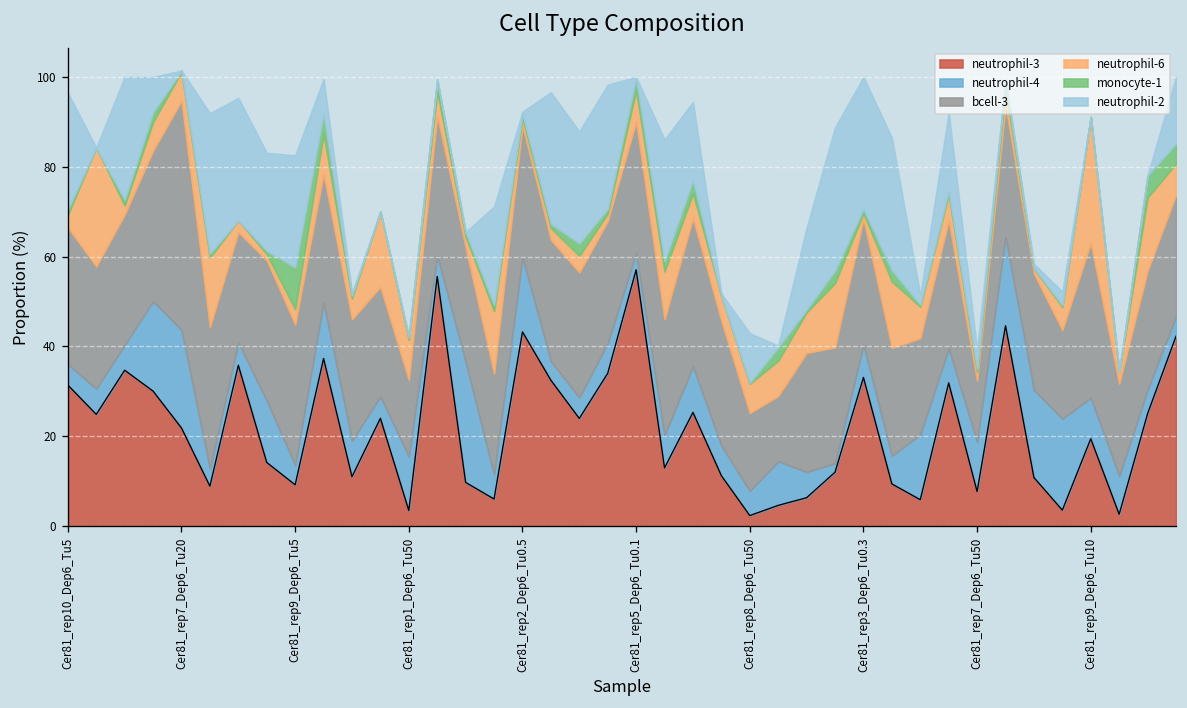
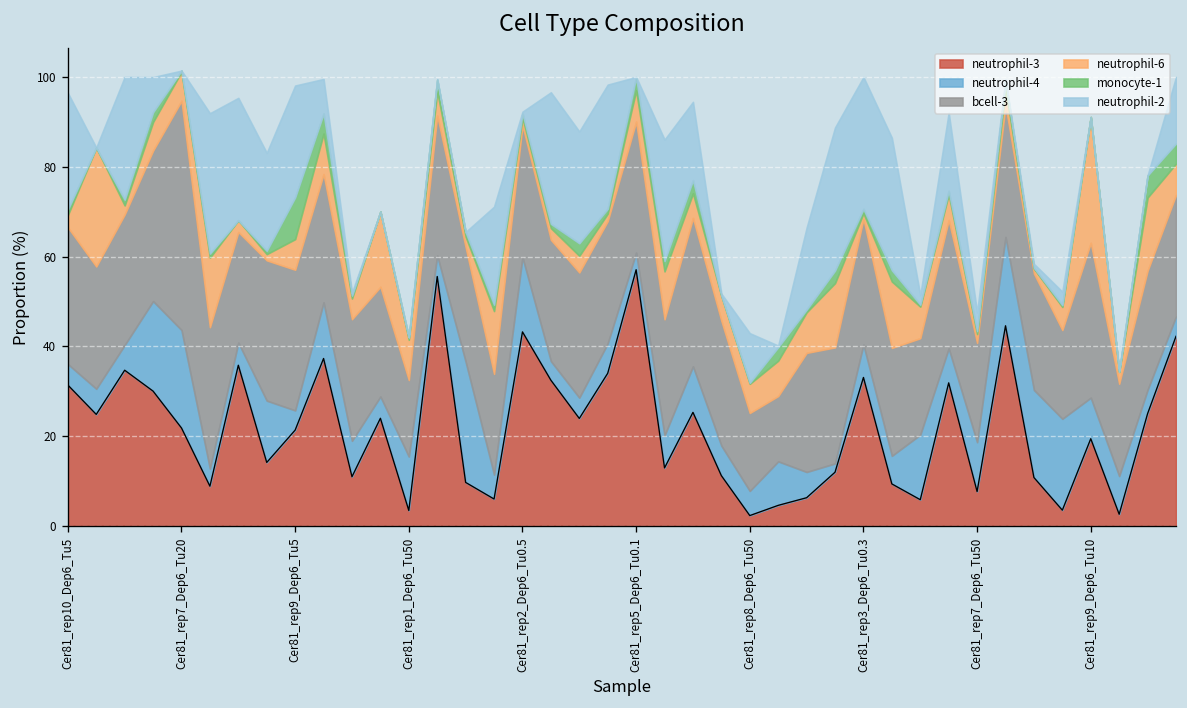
neutrophil-3, Cer81_rep9_Dep6_Tu5: 9 -> 21
neutrophil-6, Cer81_rep9_Dep6_Tu5: 3 -> 7
bcell-3, Cer81_rep7_Dep6_Tu50: 14 -> 22
